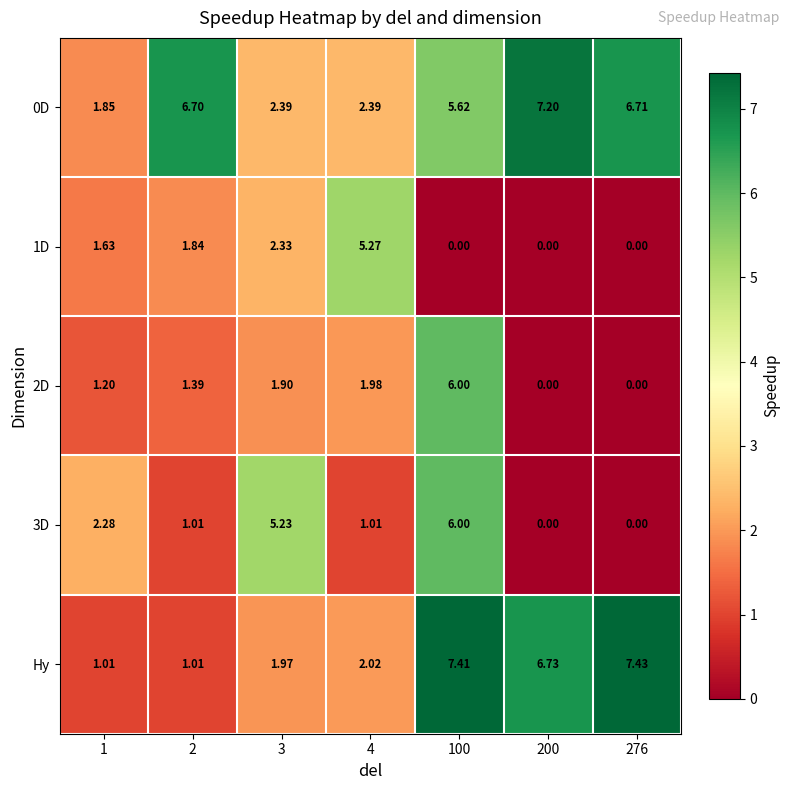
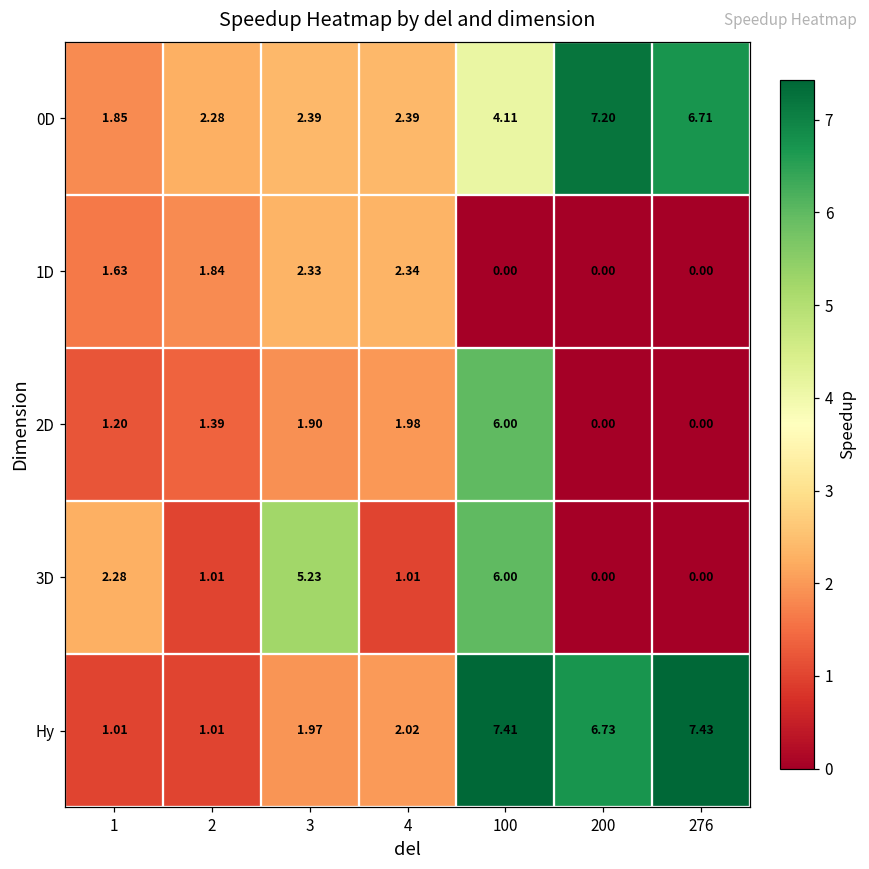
0D, 2: 6.70 -> 2.28
0D, 100: 5.62 -> 4.11
1D, 4: 5.27 -> 2.34
